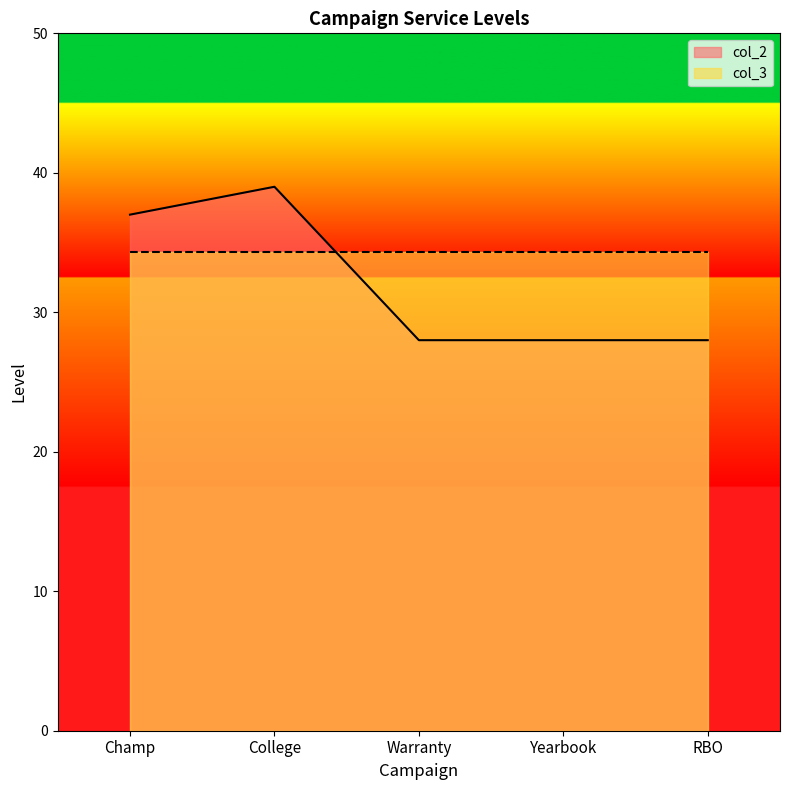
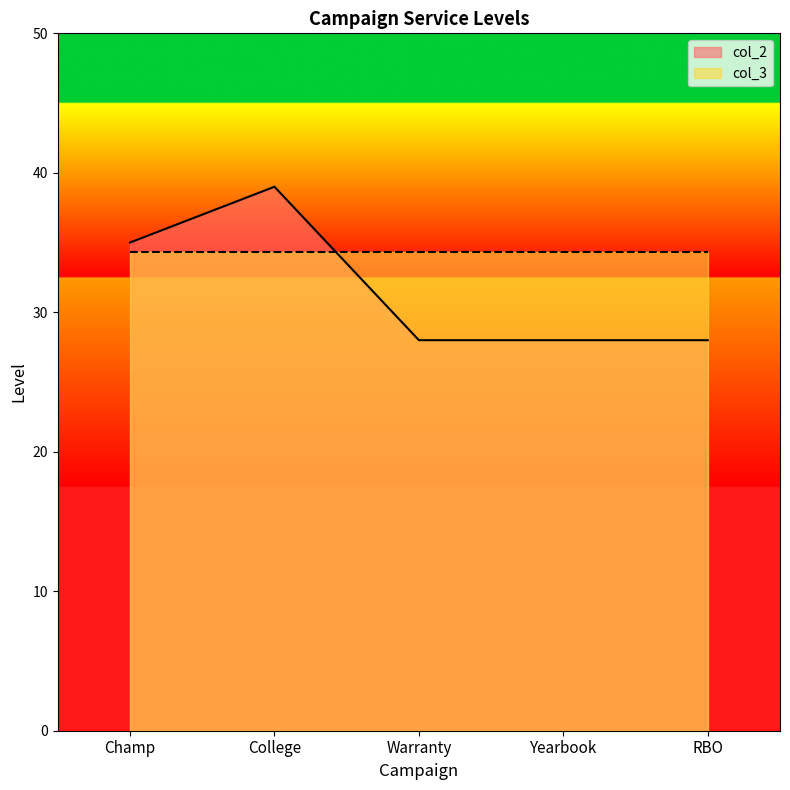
col_2, Champ: 37 -> 35
